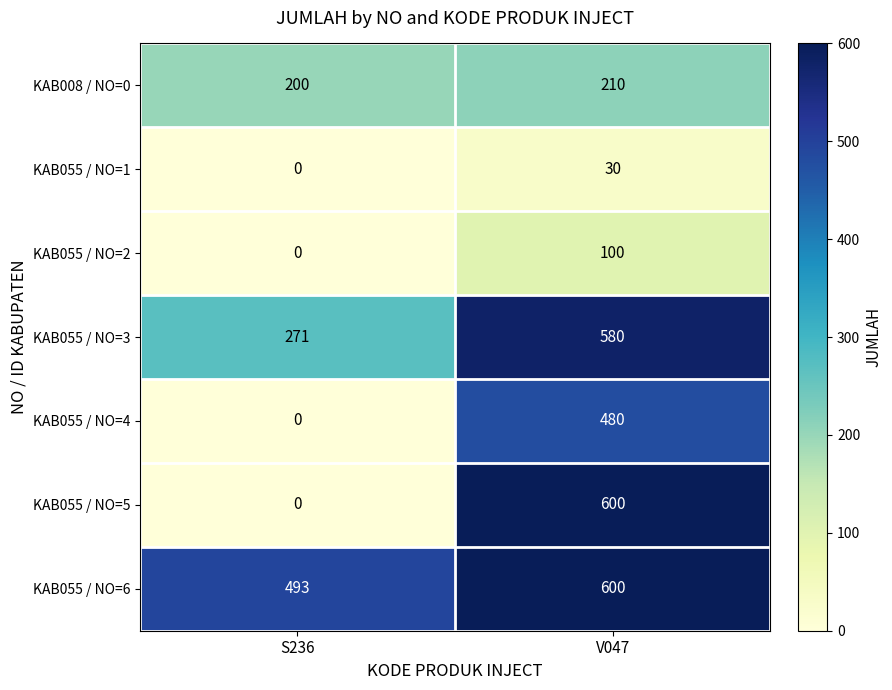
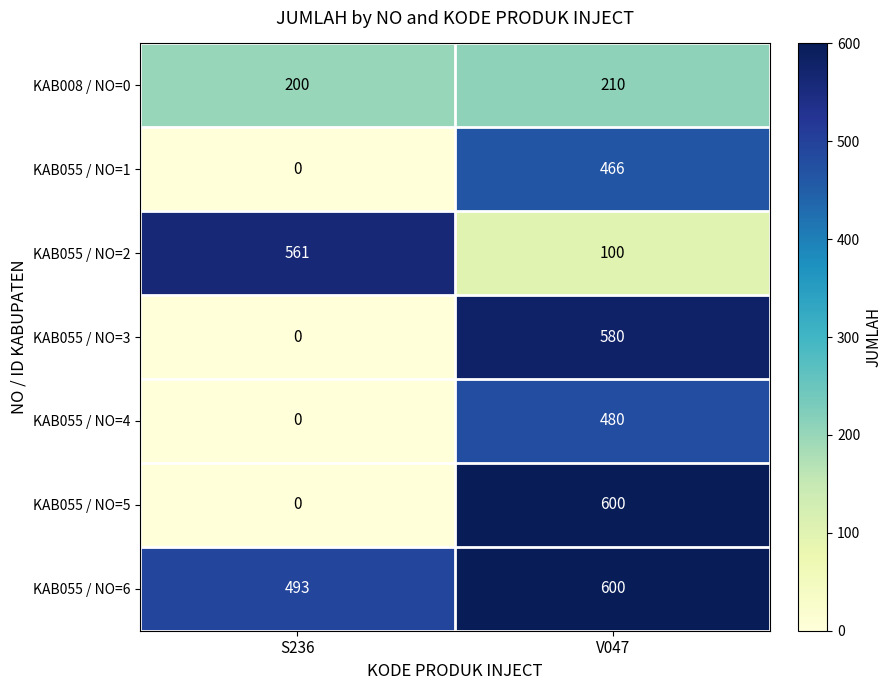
KAB055 / NO=1, V047: 30 -> 466
KAB055 / NO=2, S236: 0 -> 561
KAB055 / NO=3, S236: 271 -> 0
